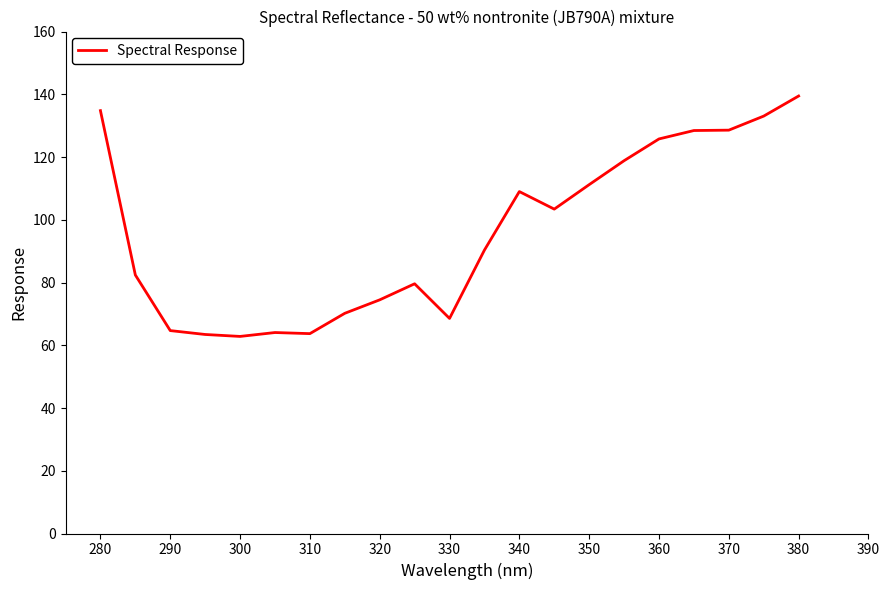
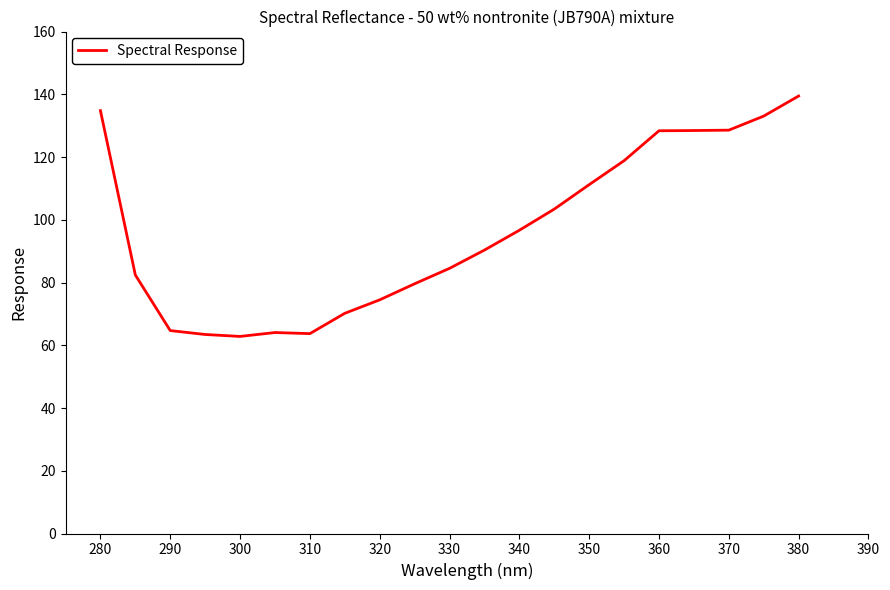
330: 69 -> 85
340: 109 -> 97
360: 126 -> 128
